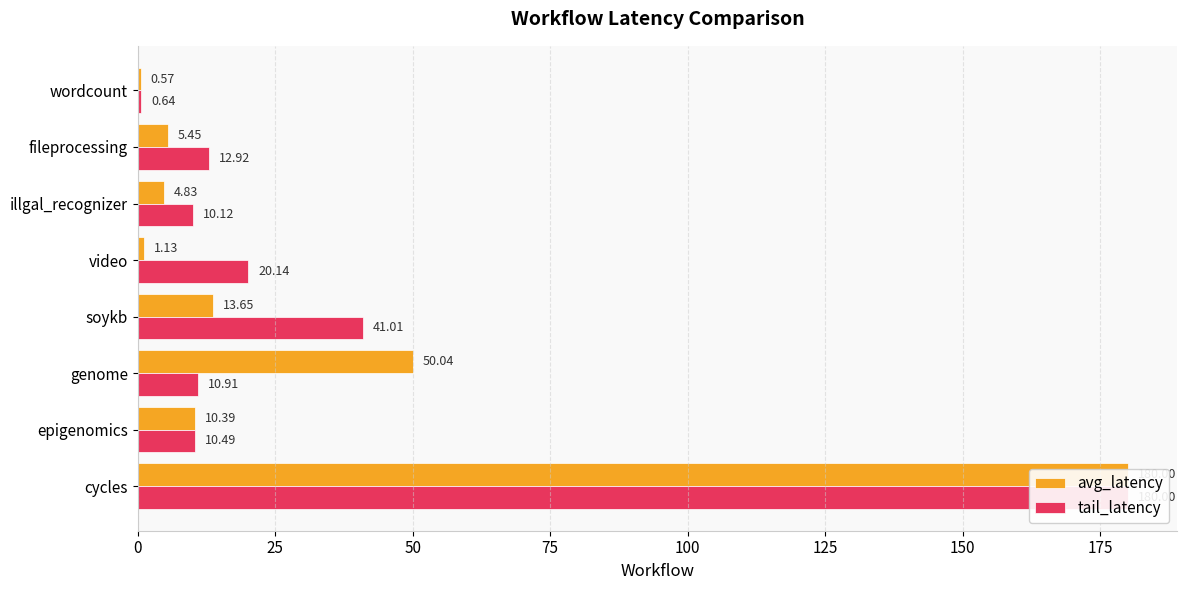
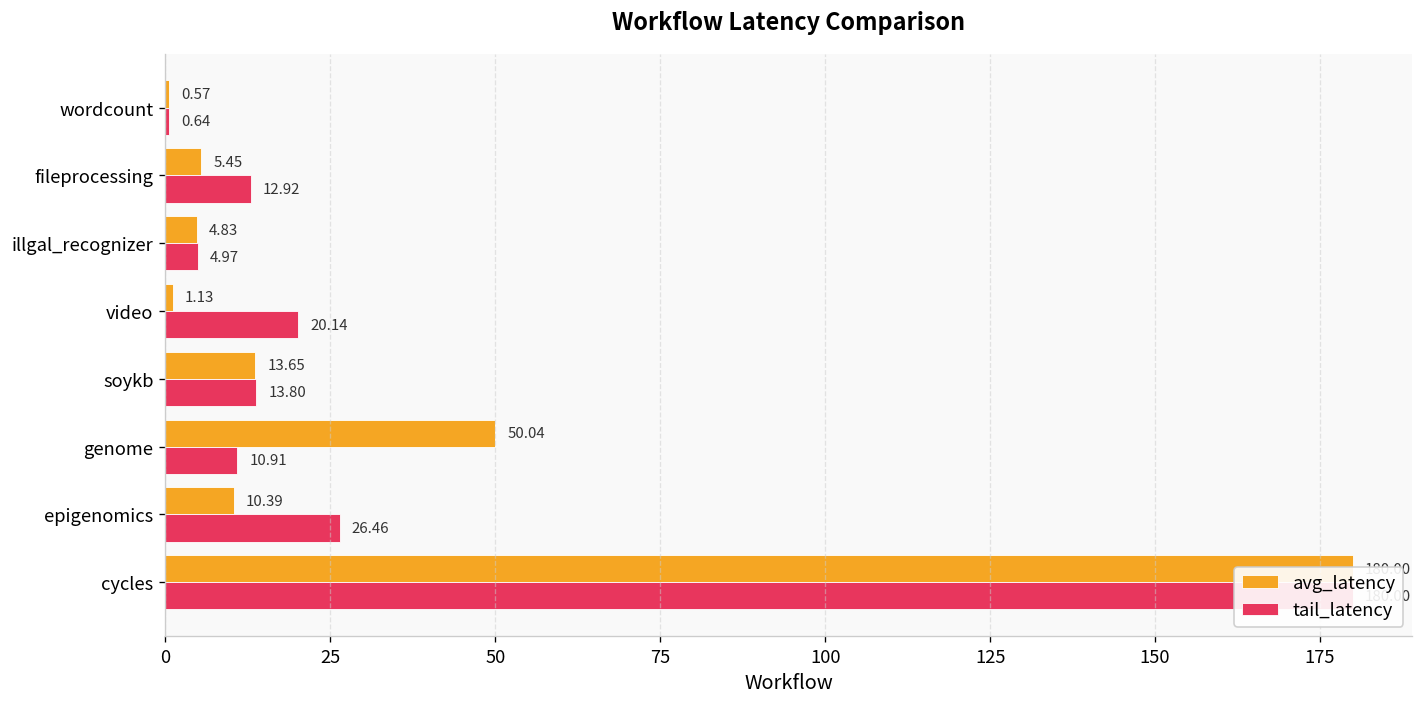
tail_latency, illgal_recognizer: 10.12 -> 4.97
tail_latency, soykb: 41.01 -> 13.80
tail_latency, epigenomics: 10.49 -> 26.46
